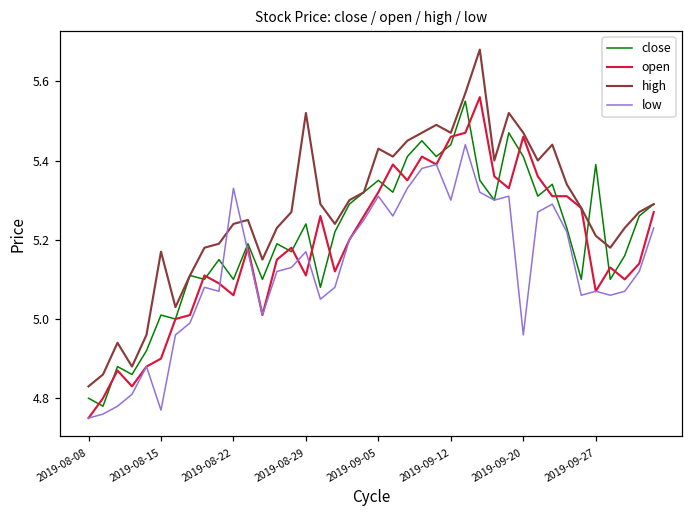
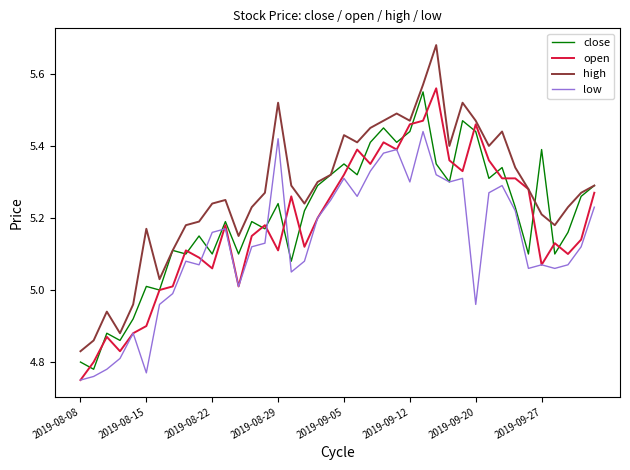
low, 2019-08-22: 5.33 -> 5.16
low, 2019-08-29: 5.17 -> 5.42
close, 2019-09-20: 5.41 -> 5.44
